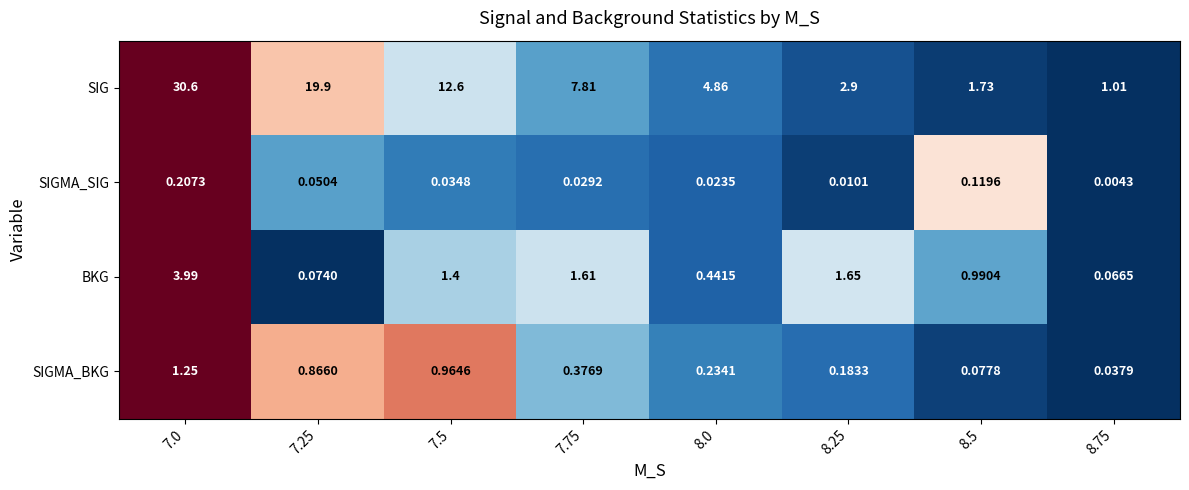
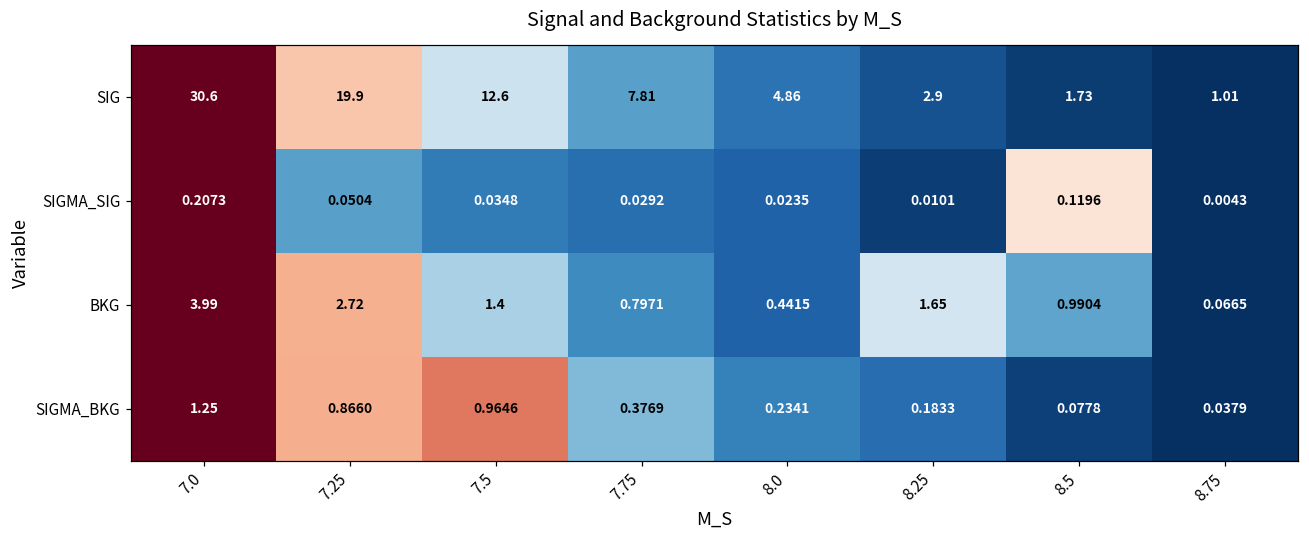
BKG, 7.25: 0.0740 -> 2.72
BKG, 7.75: 1.61 -> 0.7971
